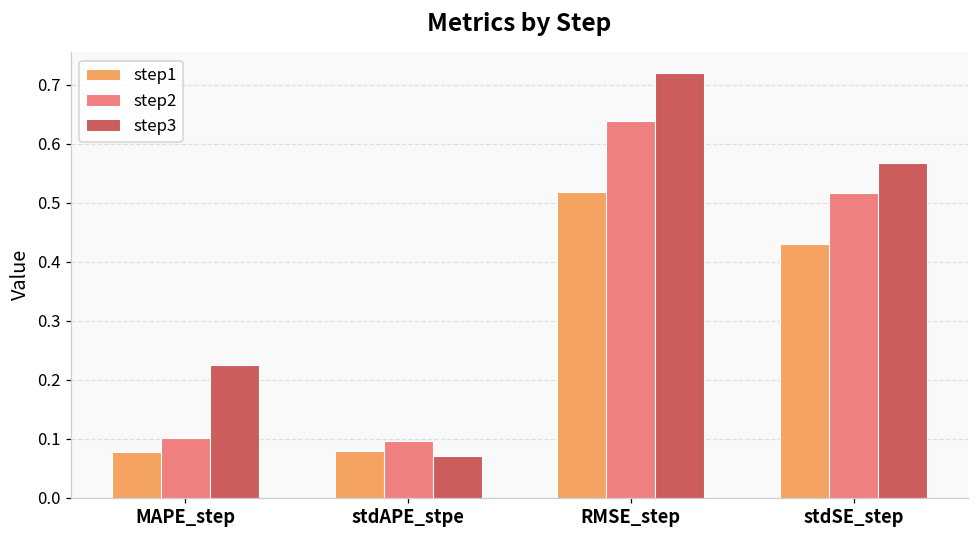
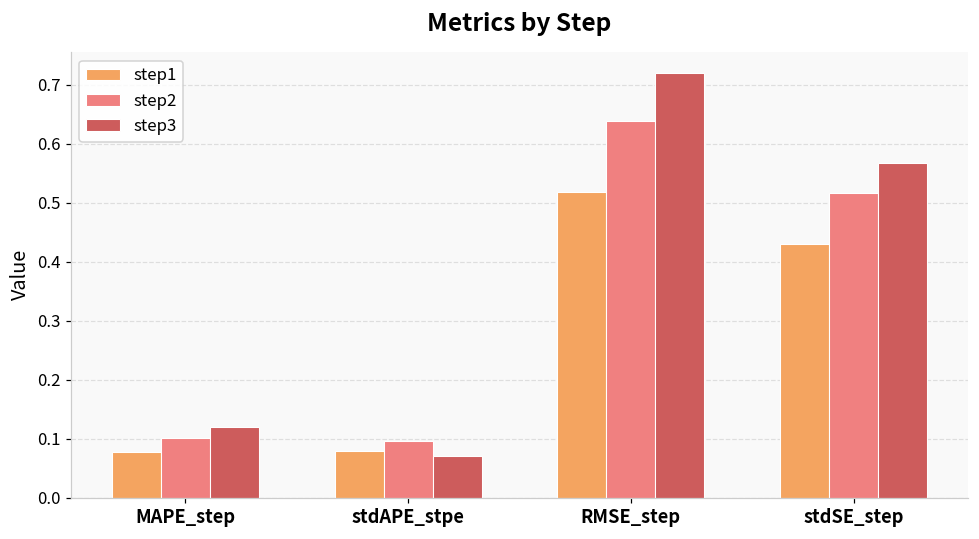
step3, MAPE_step: 0.22 -> 0.12
